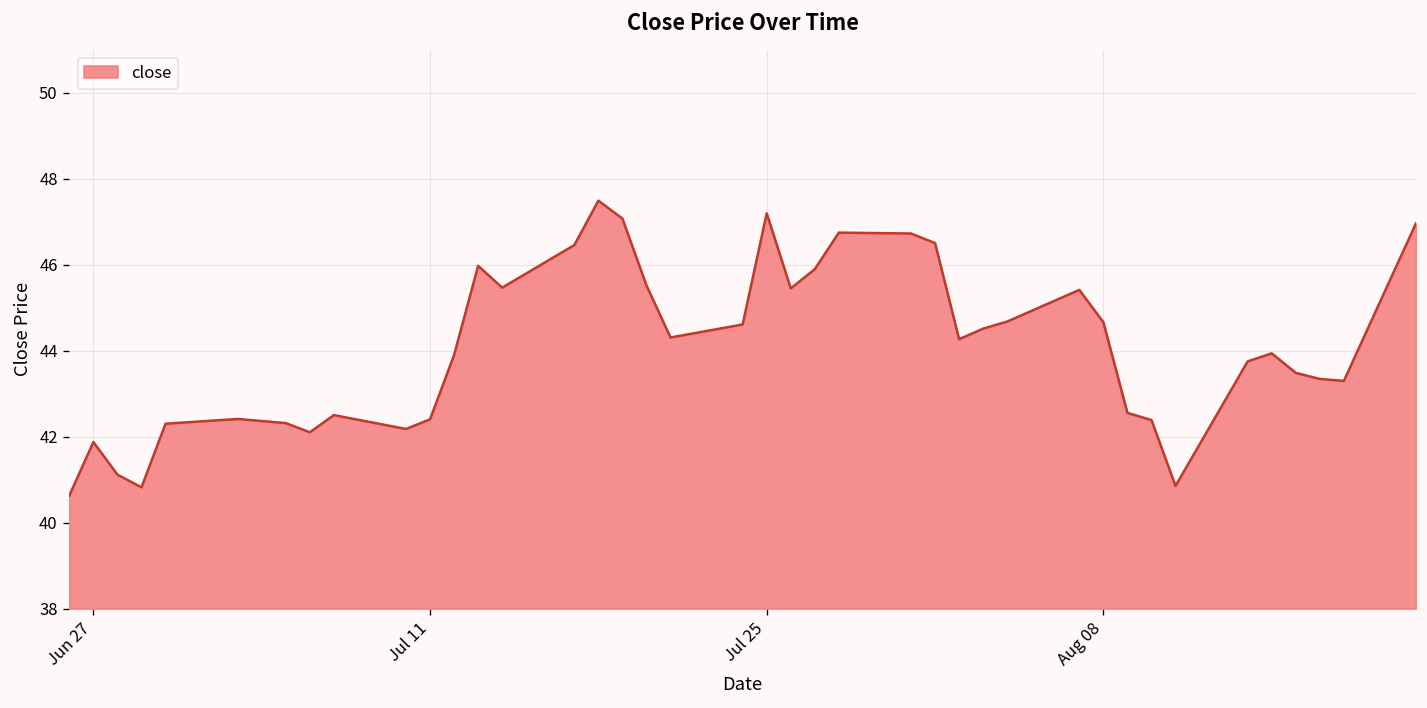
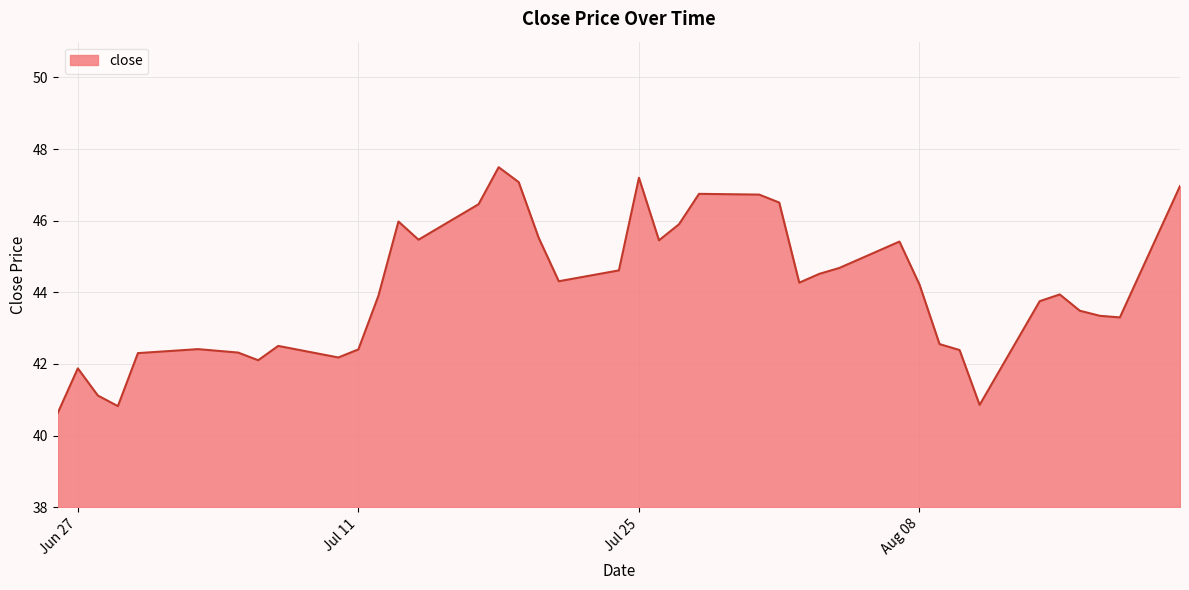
Aug 08: 44.7 -> 44.2
